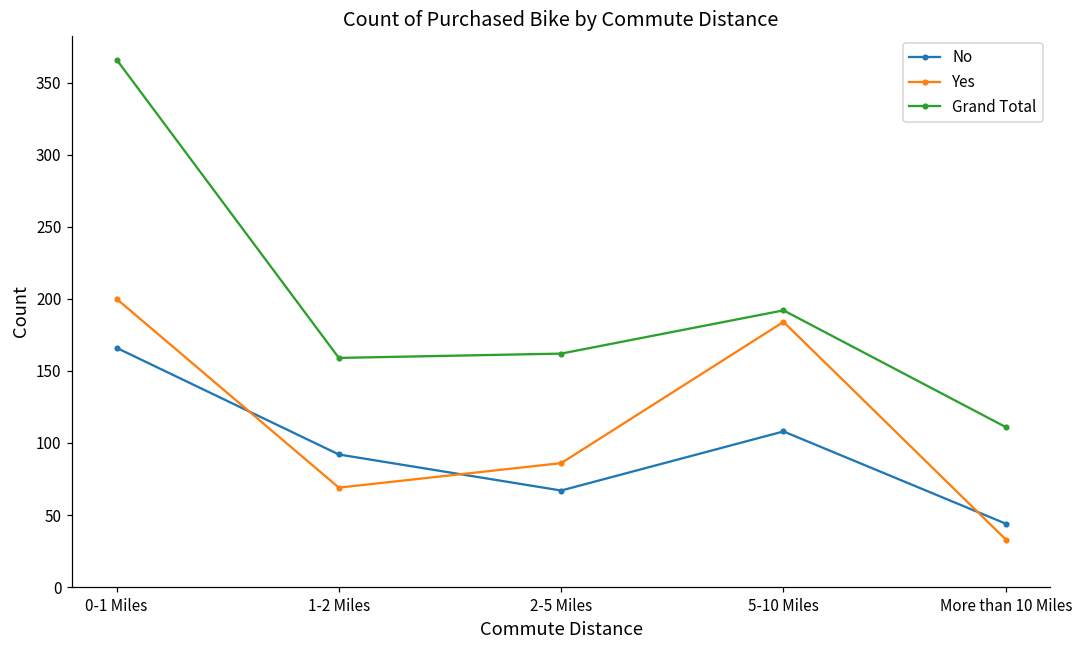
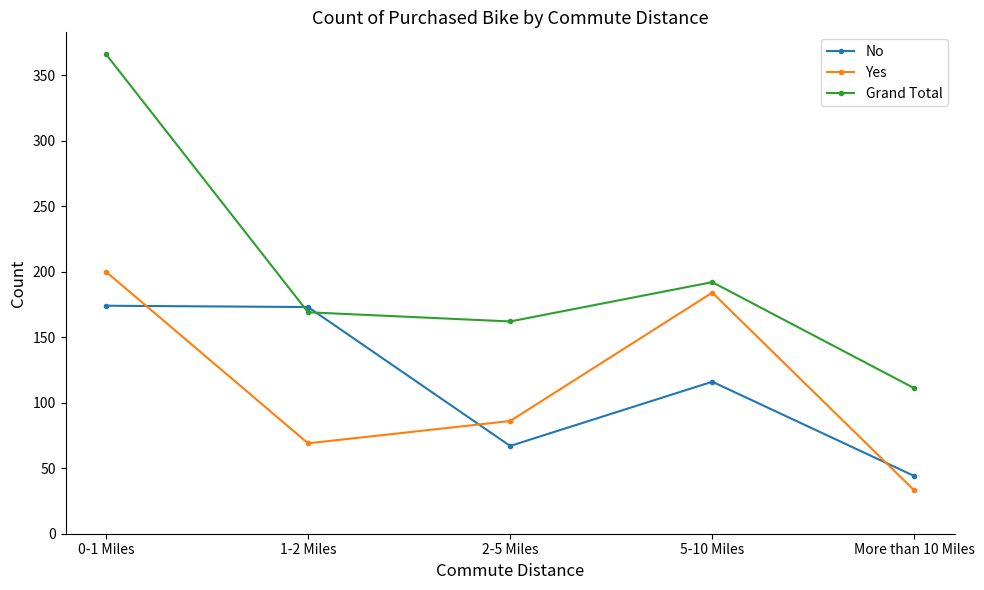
No, 0-1 Miles: 166 -> 174
No, 1-2 Miles: 92 -> 173
Grand Total, 1-2 Miles: 159 -> 169
No, 5-10 Miles: 108 -> 116
